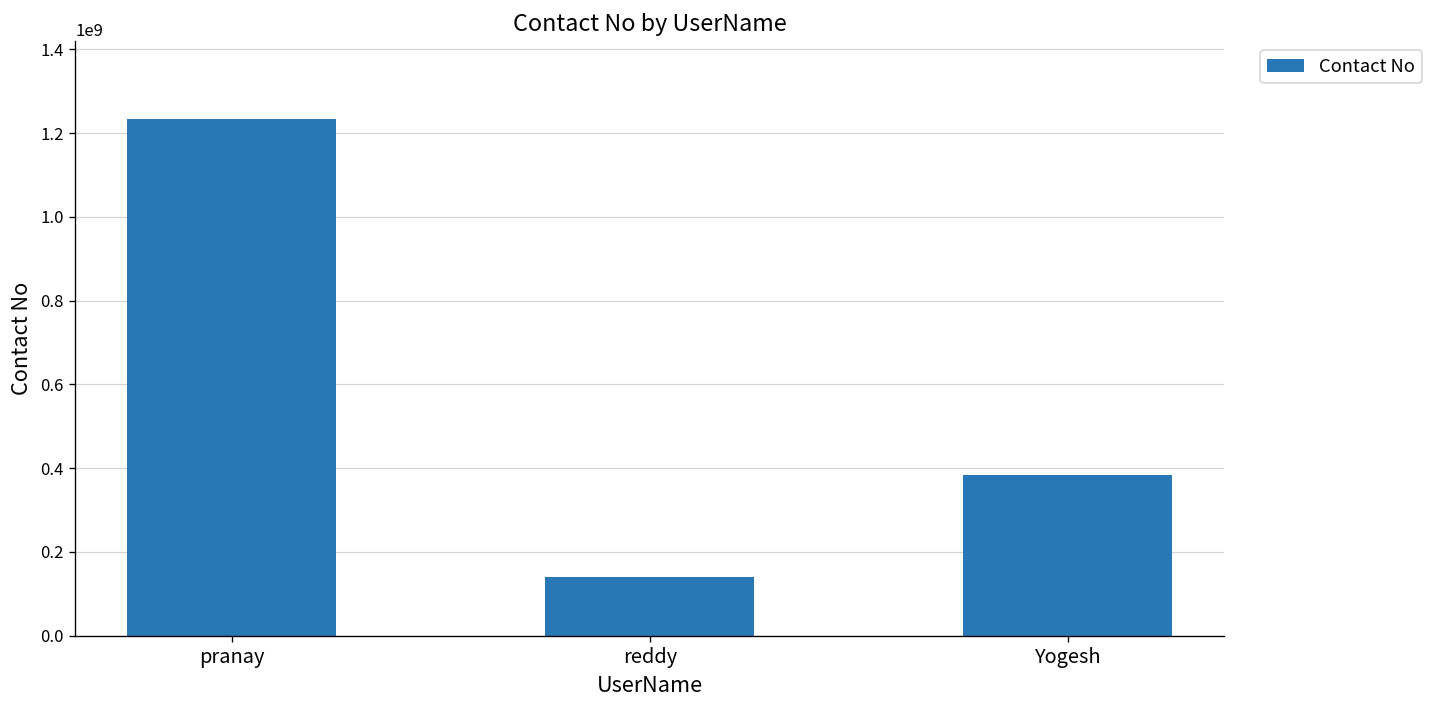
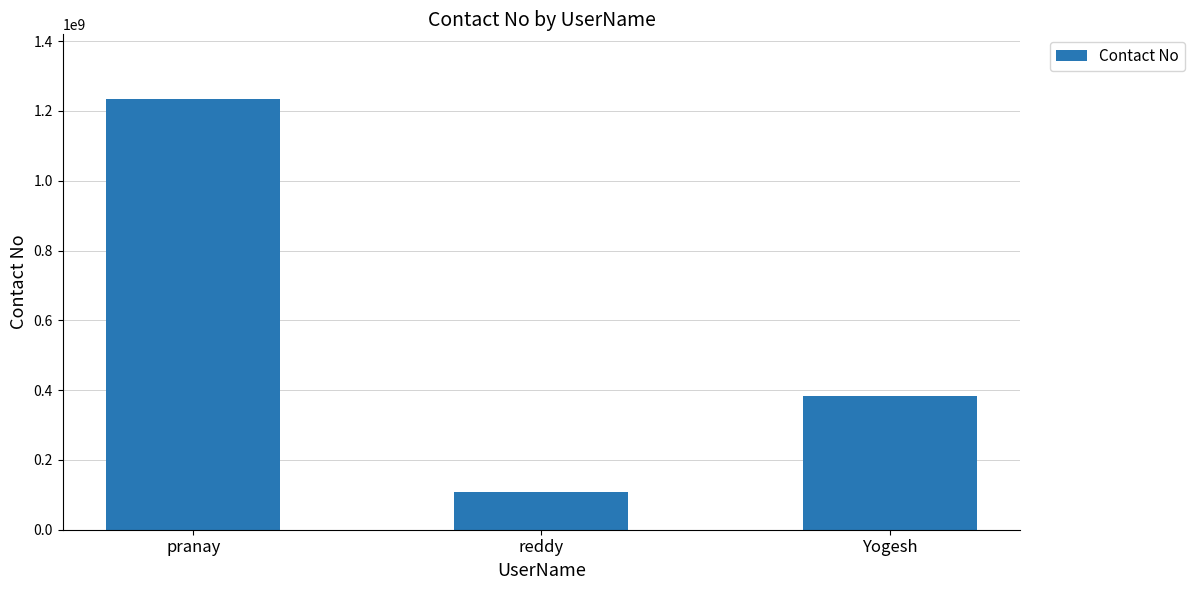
reddy: 140000000 -> 110000000
